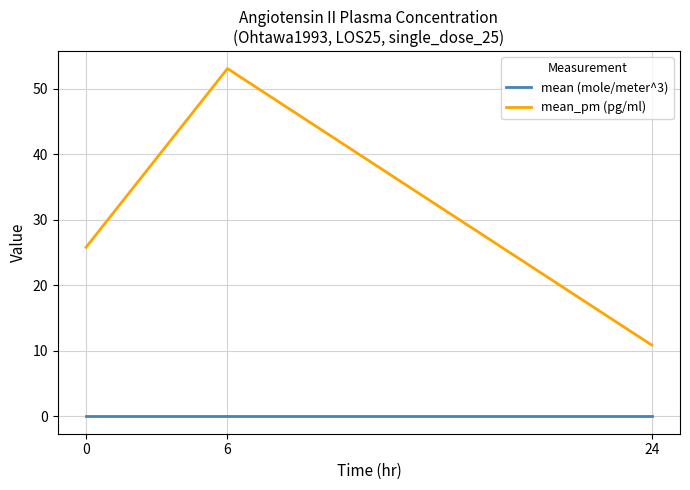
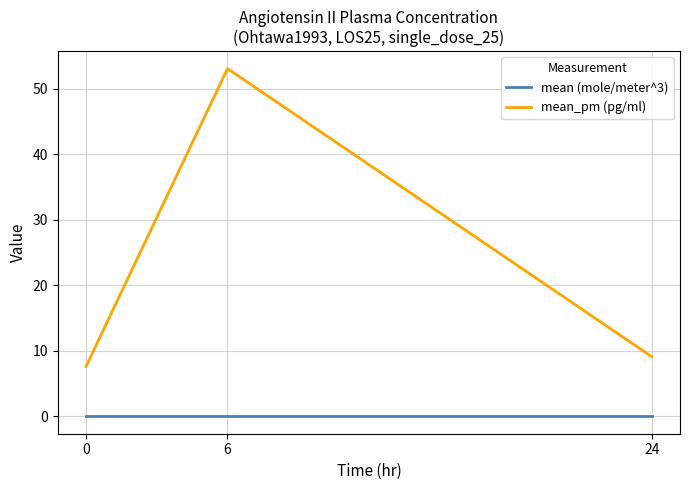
mean_pm (pg/ml), 0: 26 -> 8
mean_pm (pg/ml), 24: 11 -> 9
